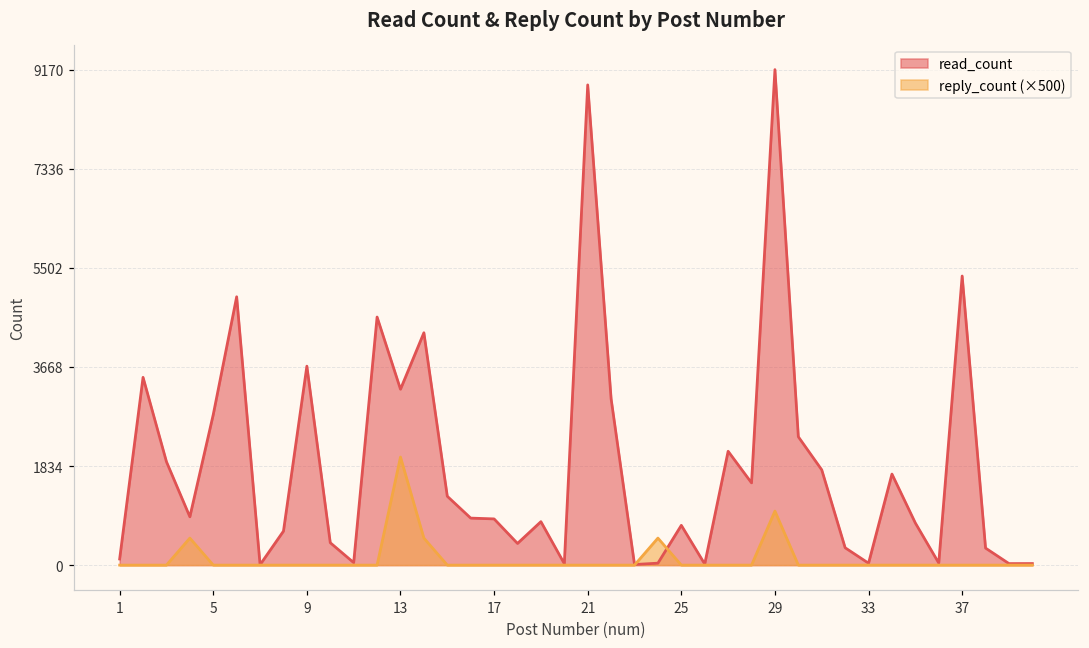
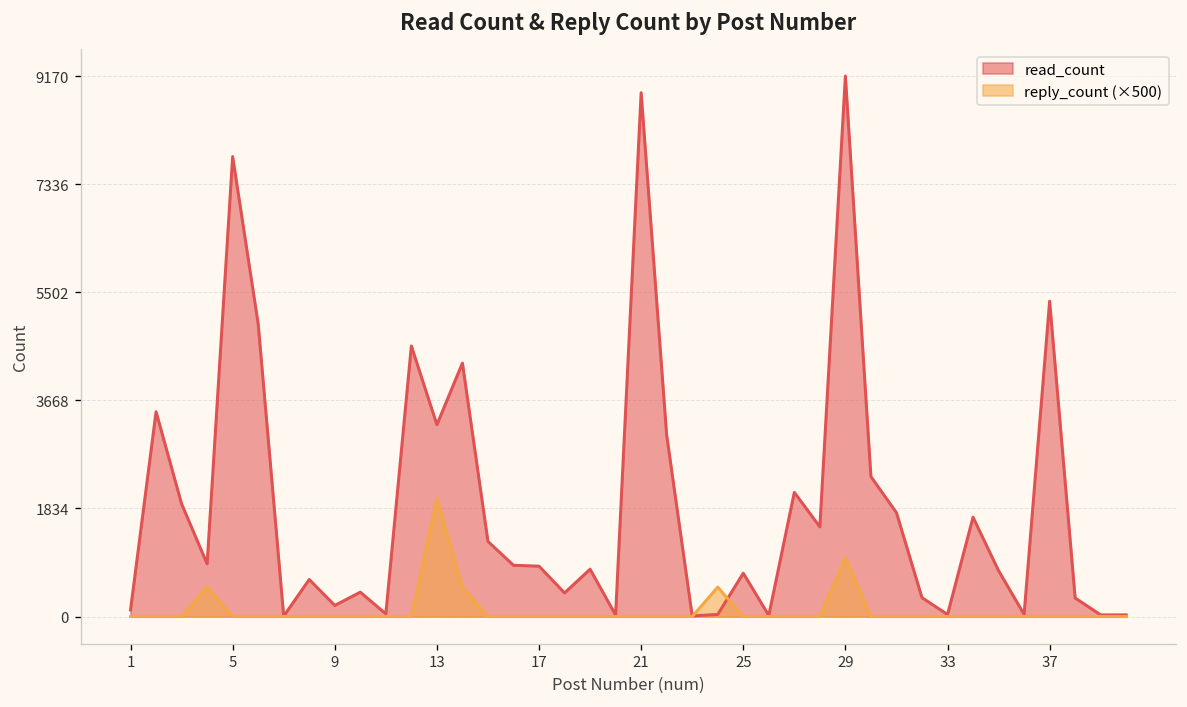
read_count, 5: 2800 -> 7800
read_count, 9: 3700 -> 200
